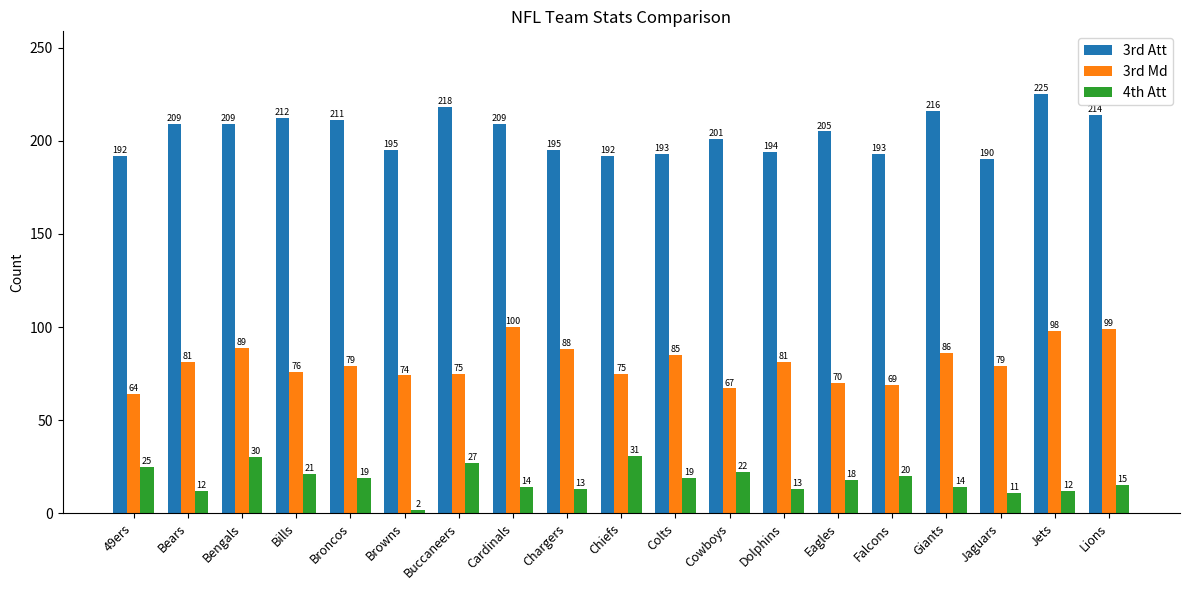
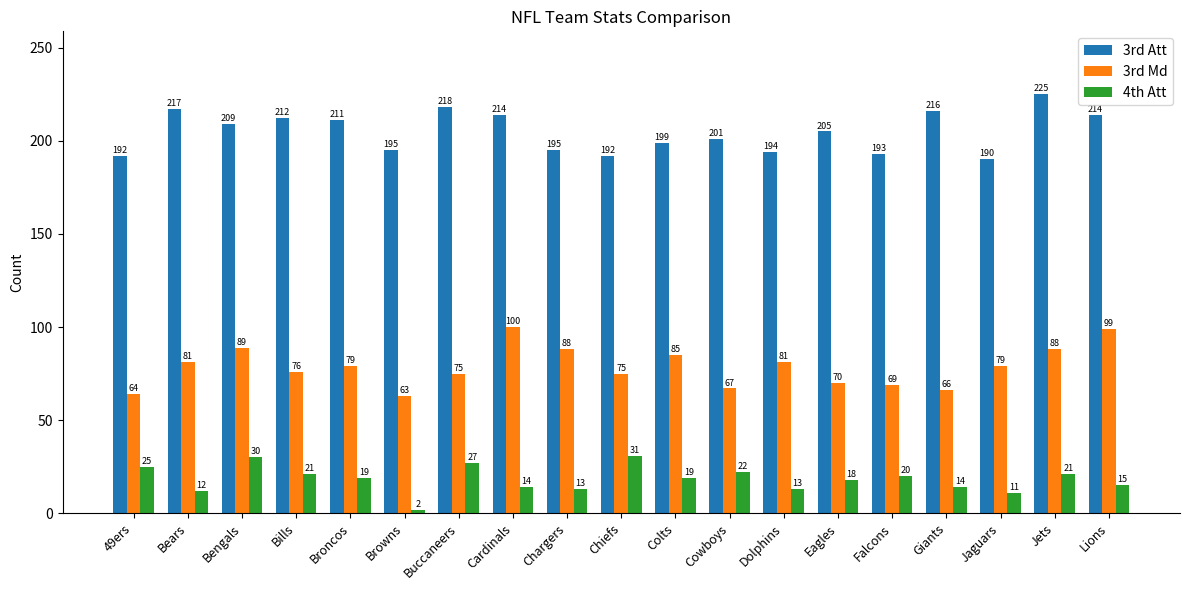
3rd Att, Bears: 209 -> 217
3rd Md, Browns: 74 -> 63
3rd Att, Cardinals: 209 -> 214
3rd Att, Colts: 193 -> 199
3rd Md, Giants: 86 -> 66
3rd Md, Jets: 98 -> 88
4th Att, Jets: 12 -> 21
